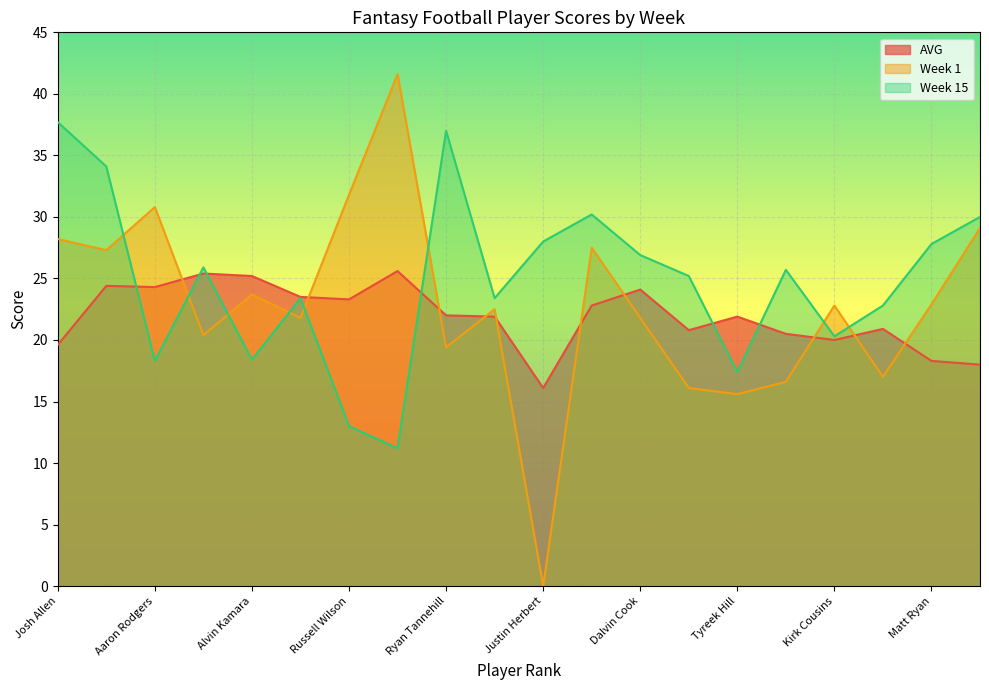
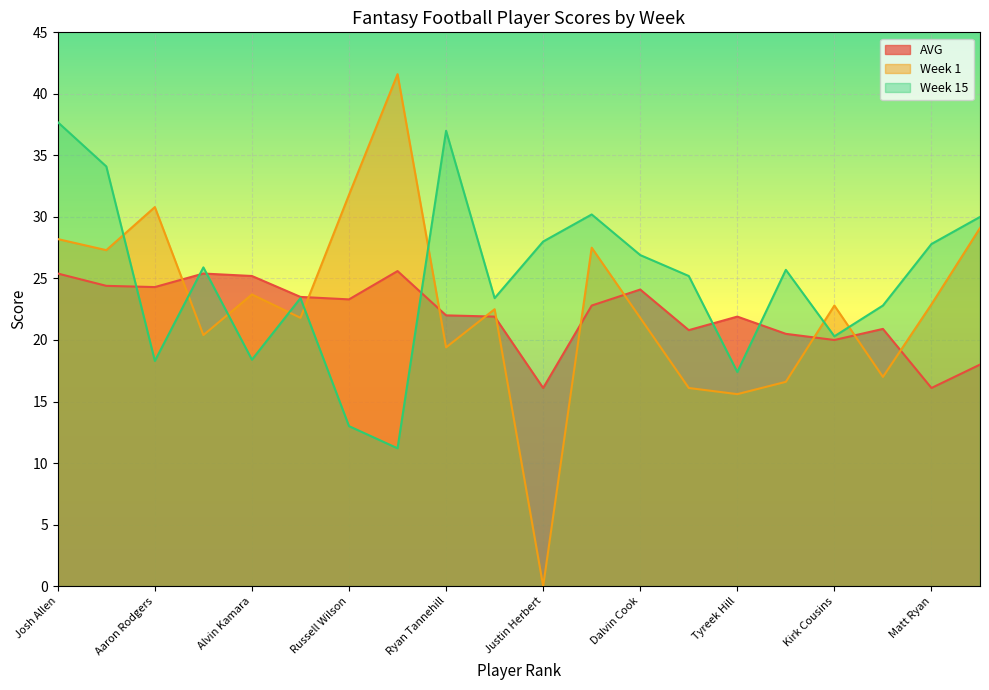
AVG, Josh Allen: 19.6 -> 25.4
AVG, Matt Ryan: 18.3 -> 16.1
